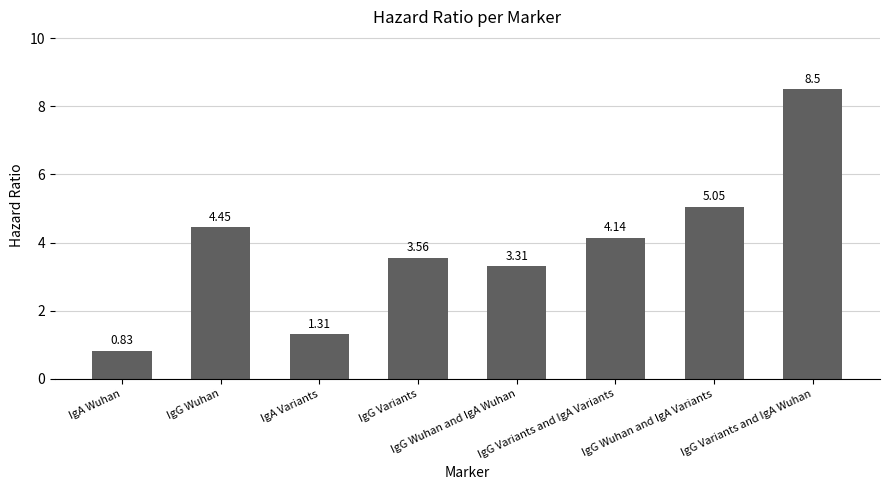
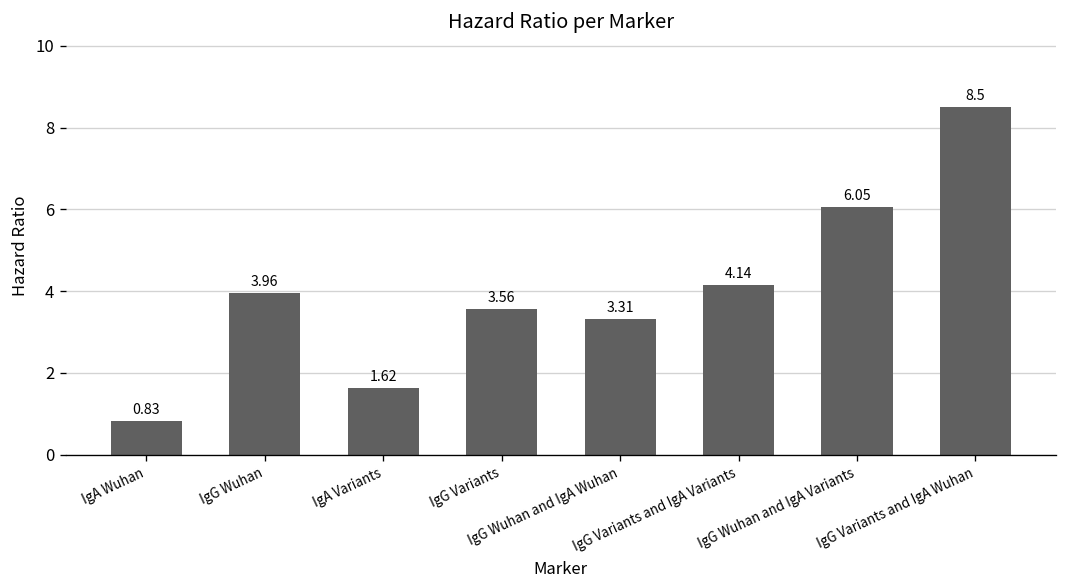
IgG Wuhan: 4.45 -> 3.96
IgA Variants: 1.31 -> 1.62
IgG Wuhan and IgA Variants: 5.05 -> 6.05
